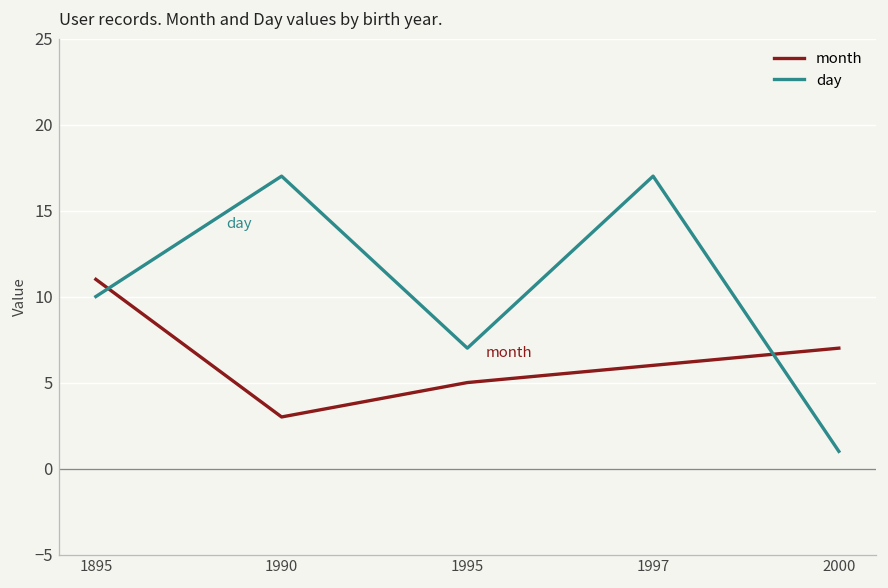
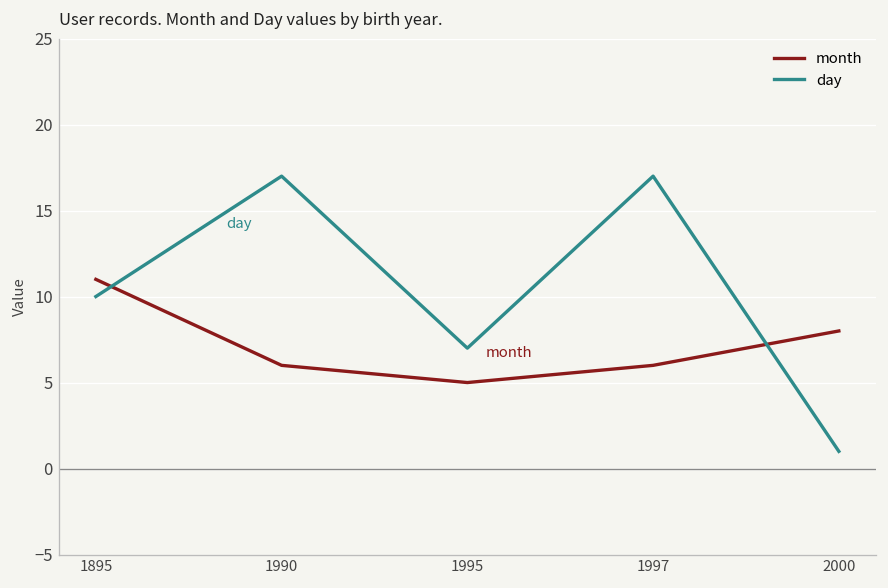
month, 1990: 3 -> 6
month, 2000: 7 -> 8
